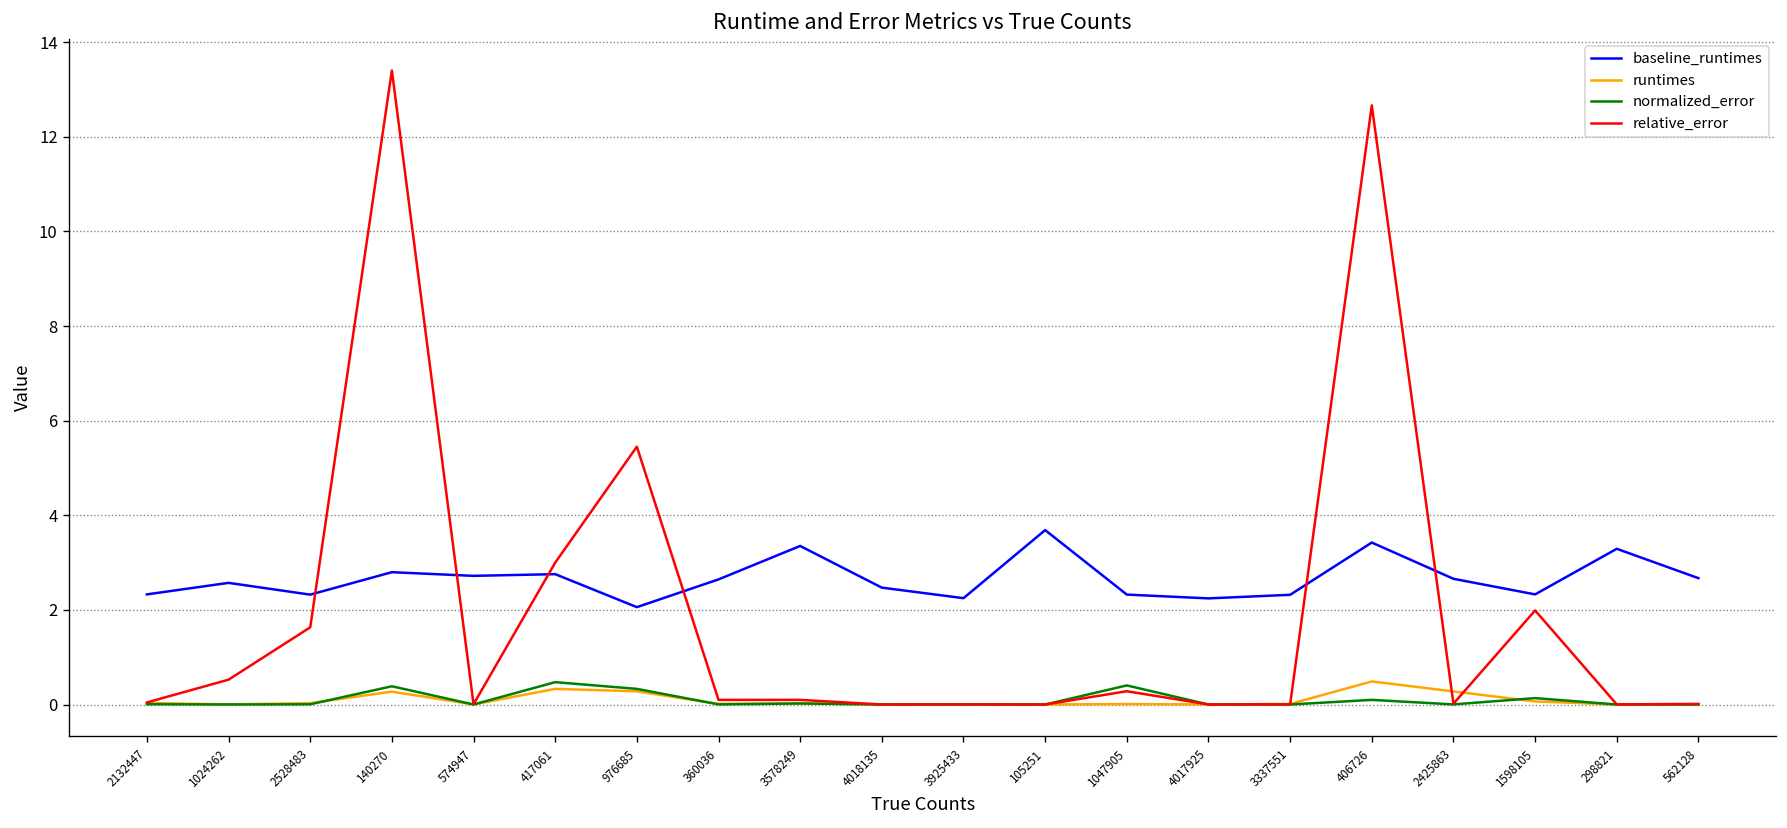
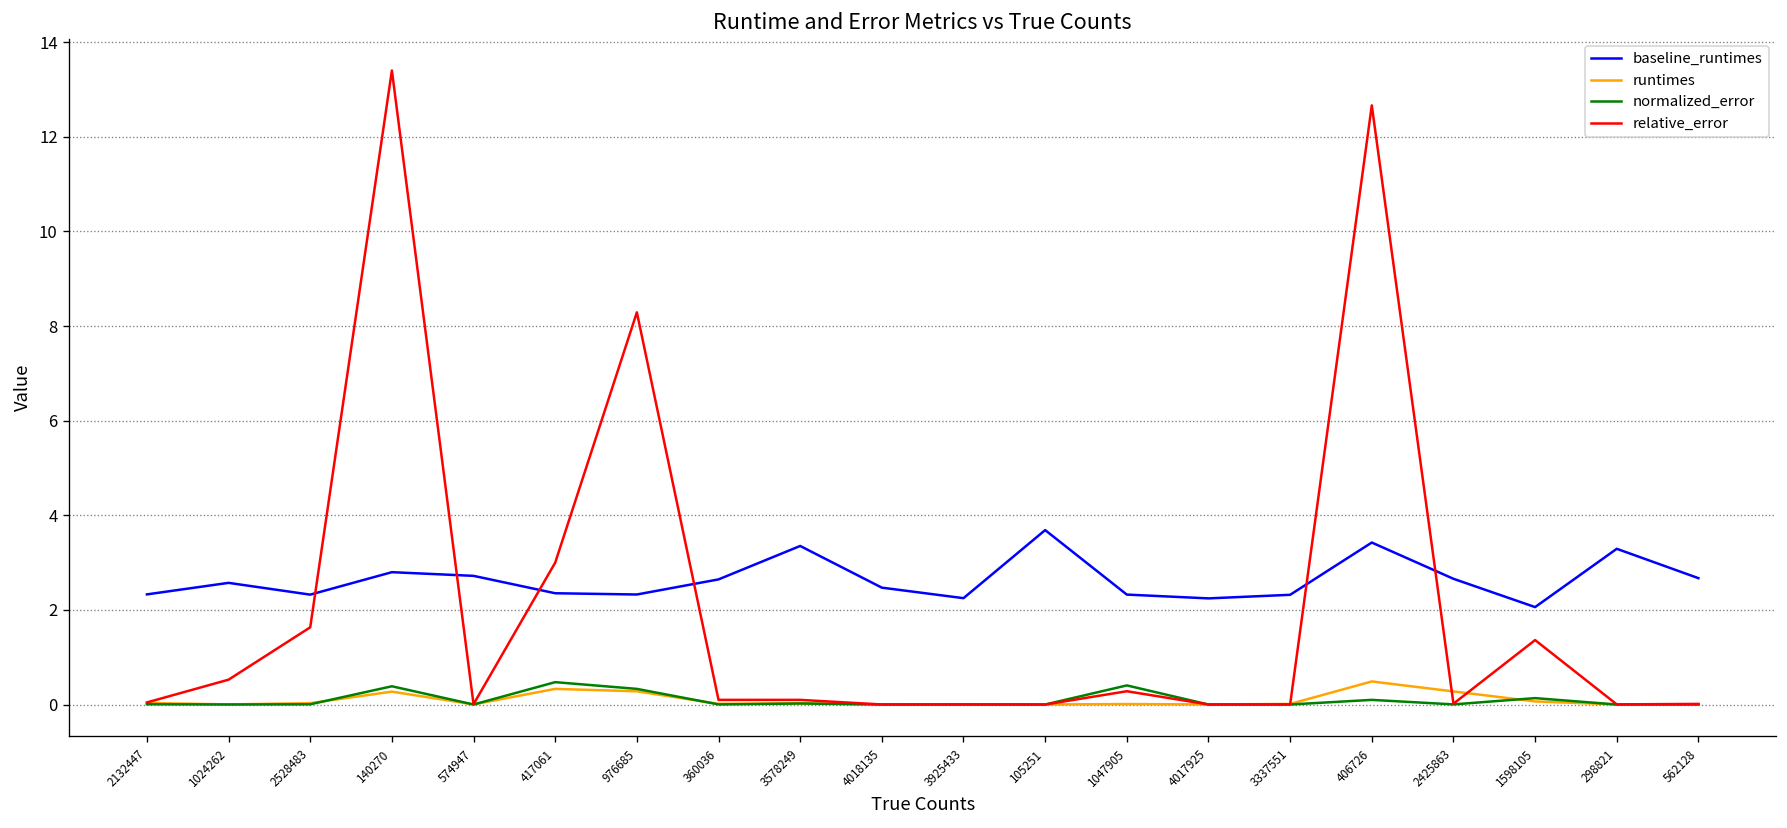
baseline_runtimes, 417061: 2.8 -> 2.4
baseline_runtimes, 976685: 2.1 -> 2.3
relative_error, 976685: 5.5 -> 8.3
baseline_runtimes, 1598105: 2.3 -> 2.1
relative_error, 1598105: 2.0 -> 1.4
